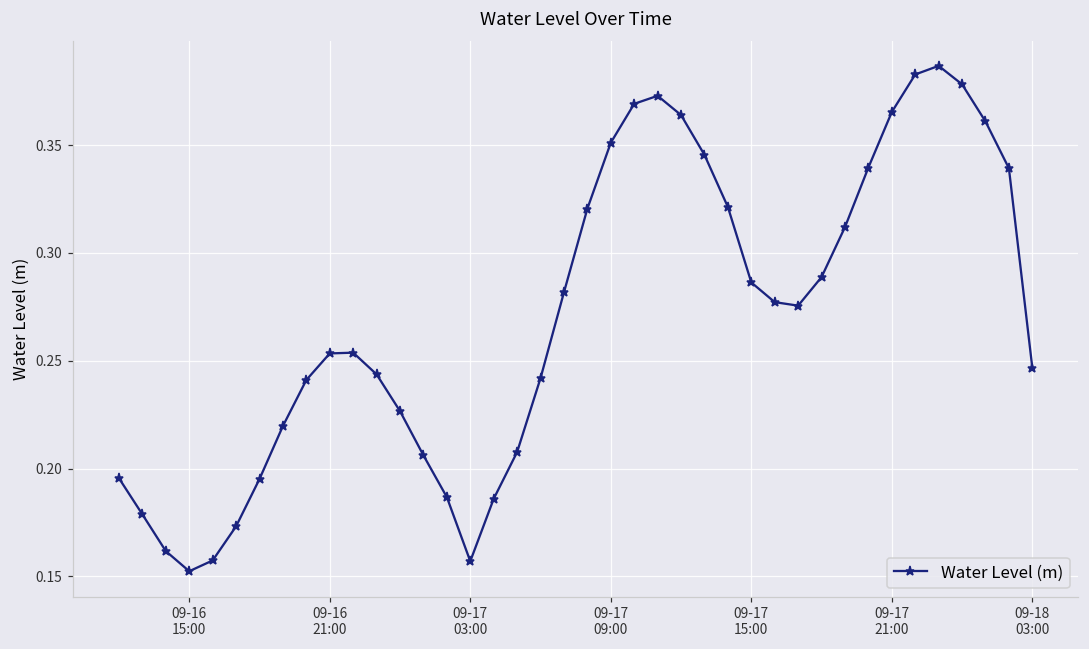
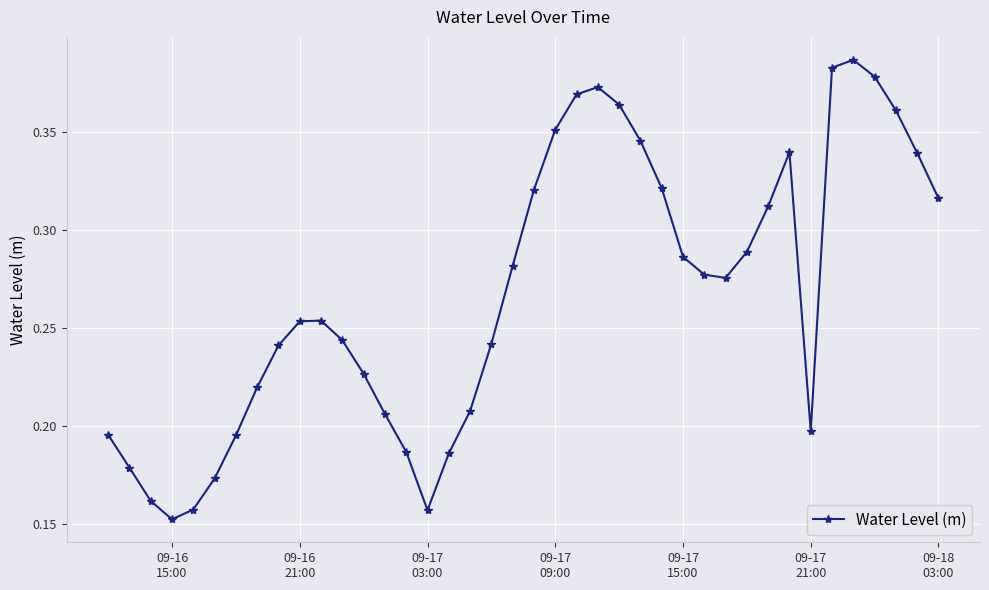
09-17 21:00: 0.365 -> 0.197
09-18 03:00: 0.247 -> 0.316
